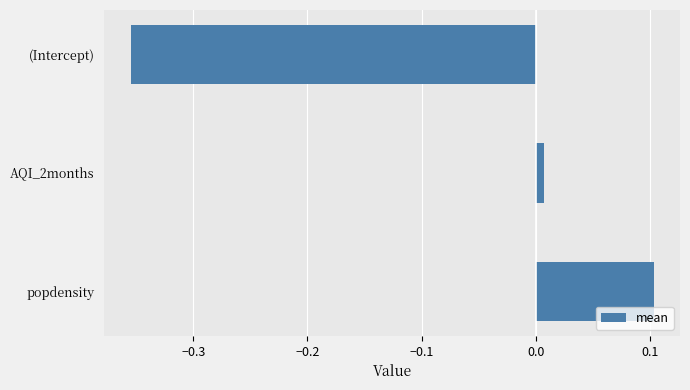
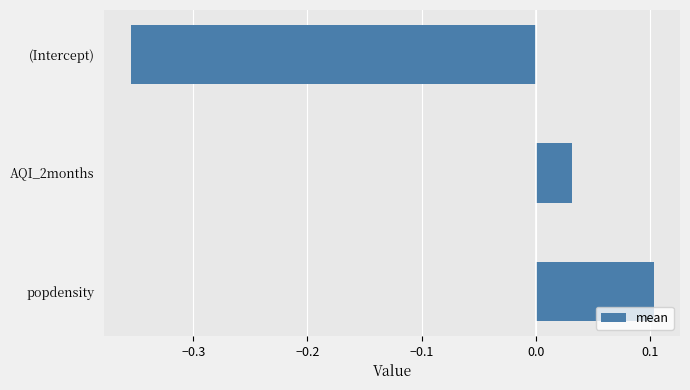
AQI_2months: 0.007 -> 0.032
